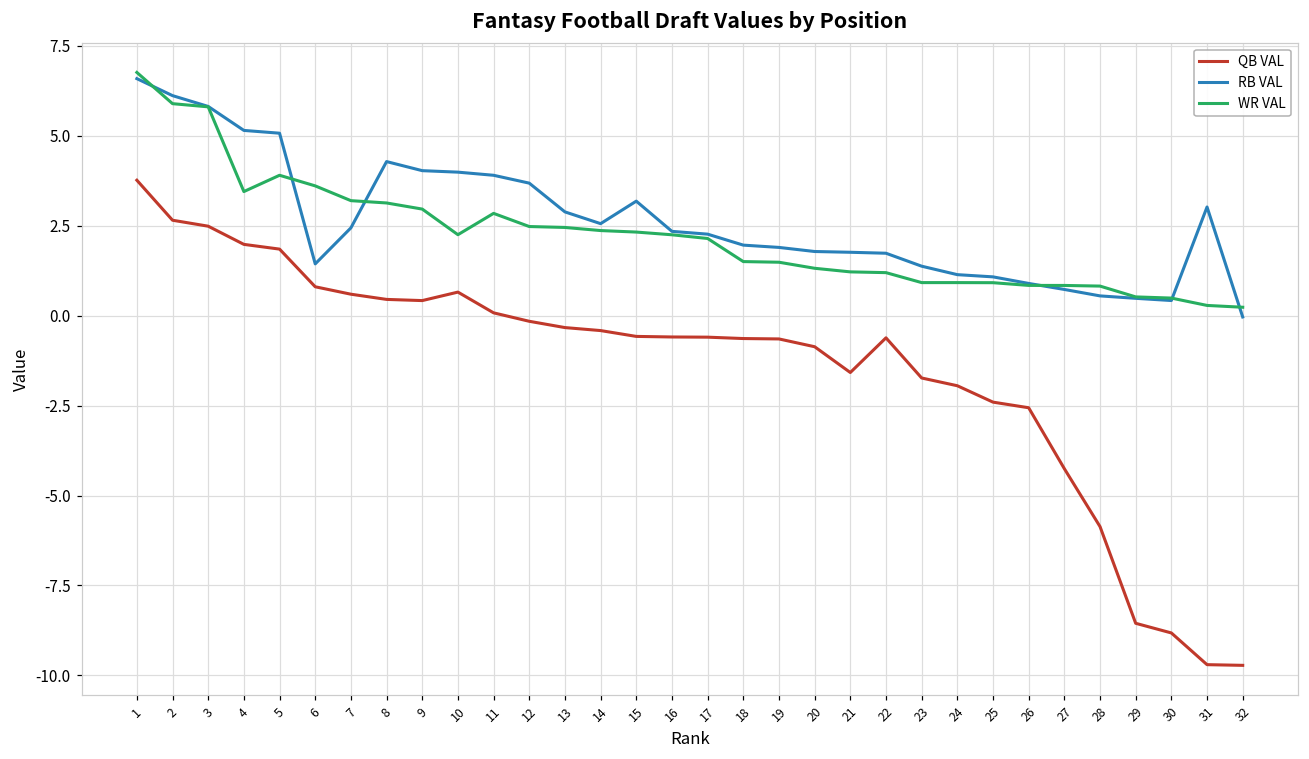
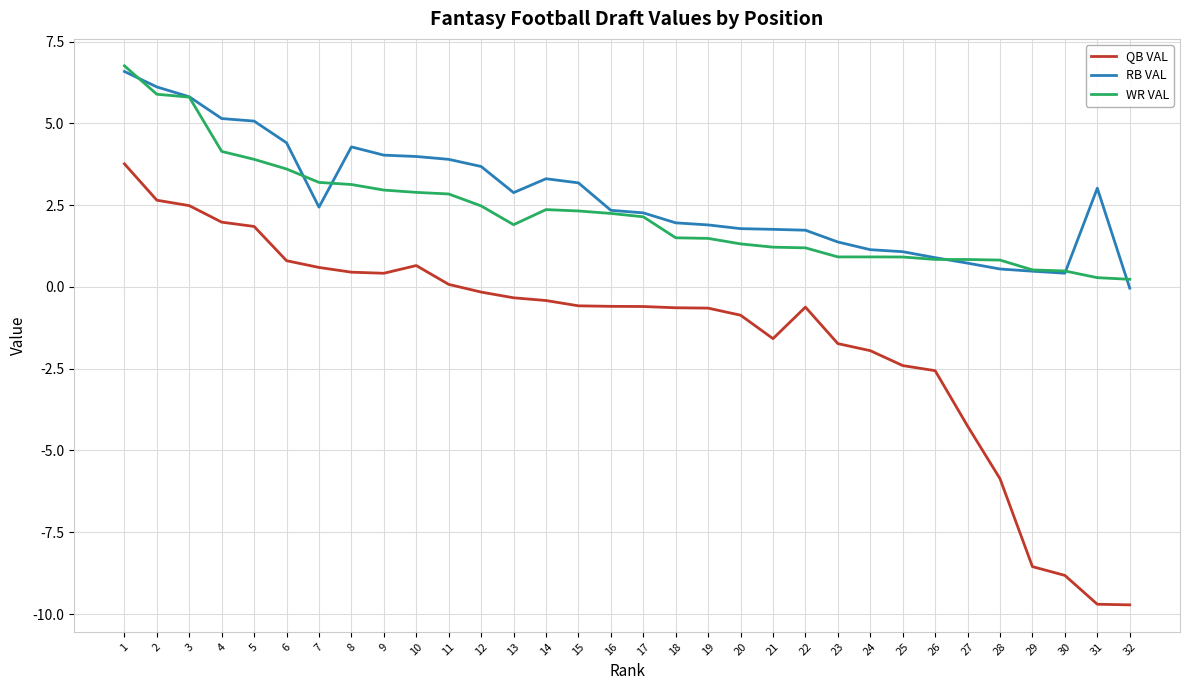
WR VAL, 4: 3.4 -> 4.1
RB VAL, 6: 1.4 -> 4.4
WR VAL, 10: 2.2 -> 2.9
WR VAL, 13: 2.5 -> 1.9
RB VAL, 14: 2.6 -> 3.3
